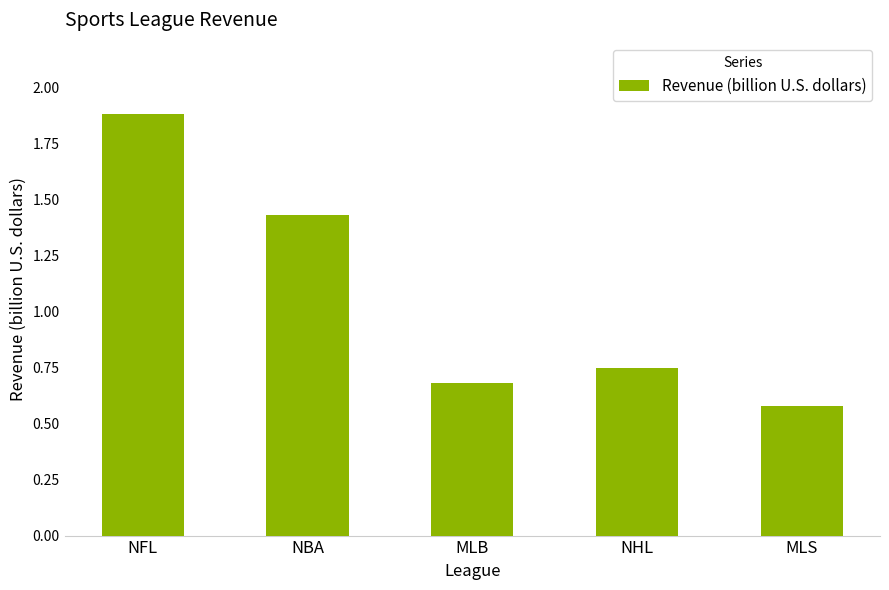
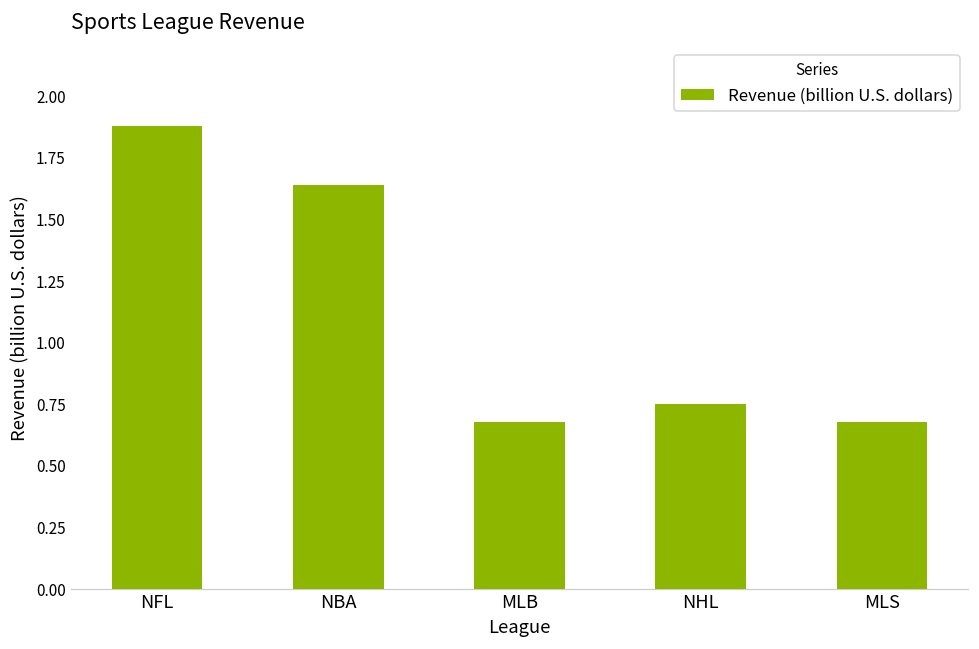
NBA: 1.43 -> 1.64
MLS: 0.58 -> 0.68
